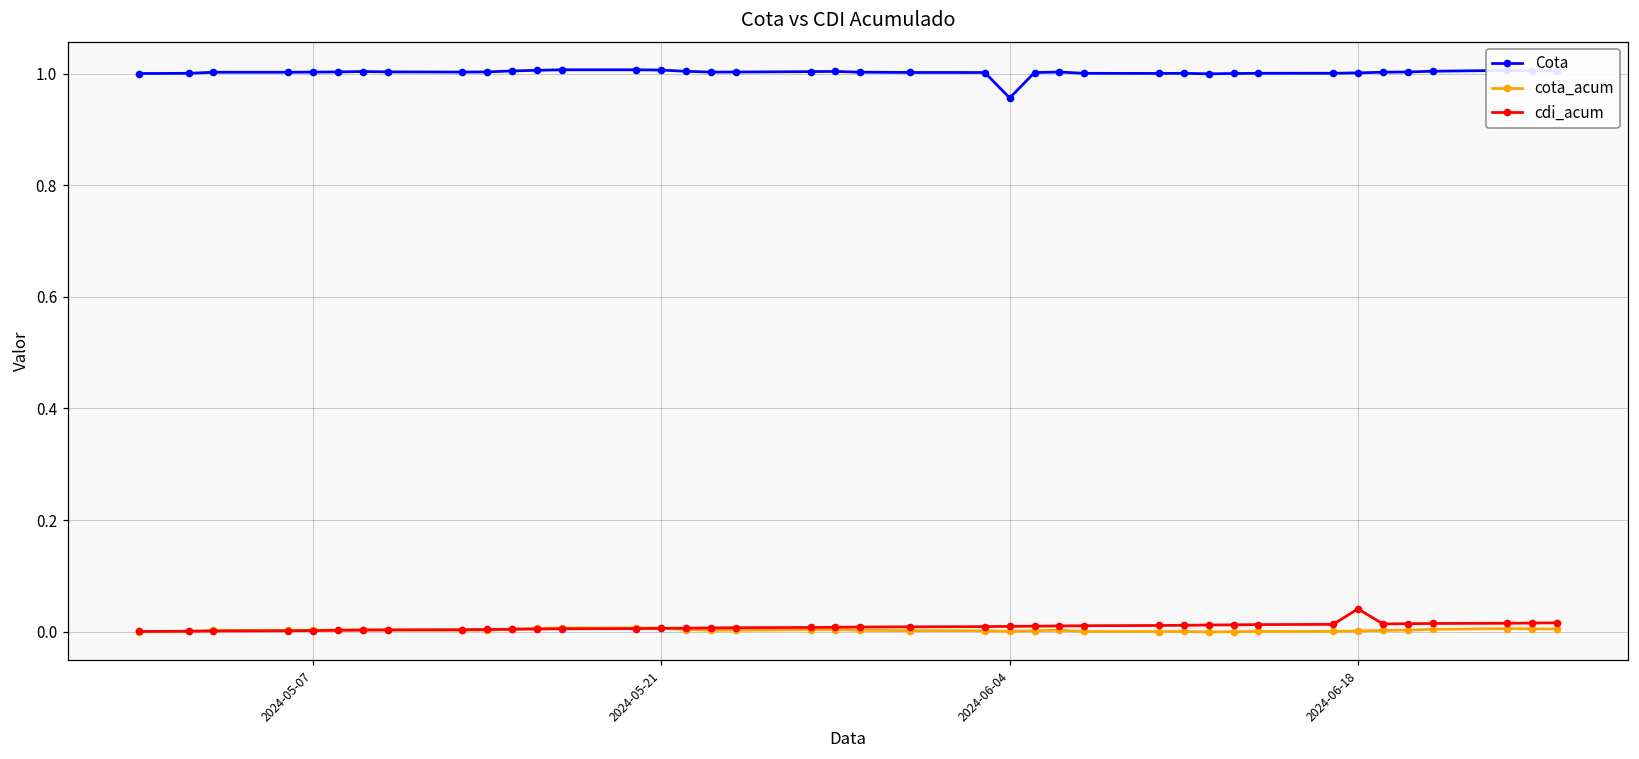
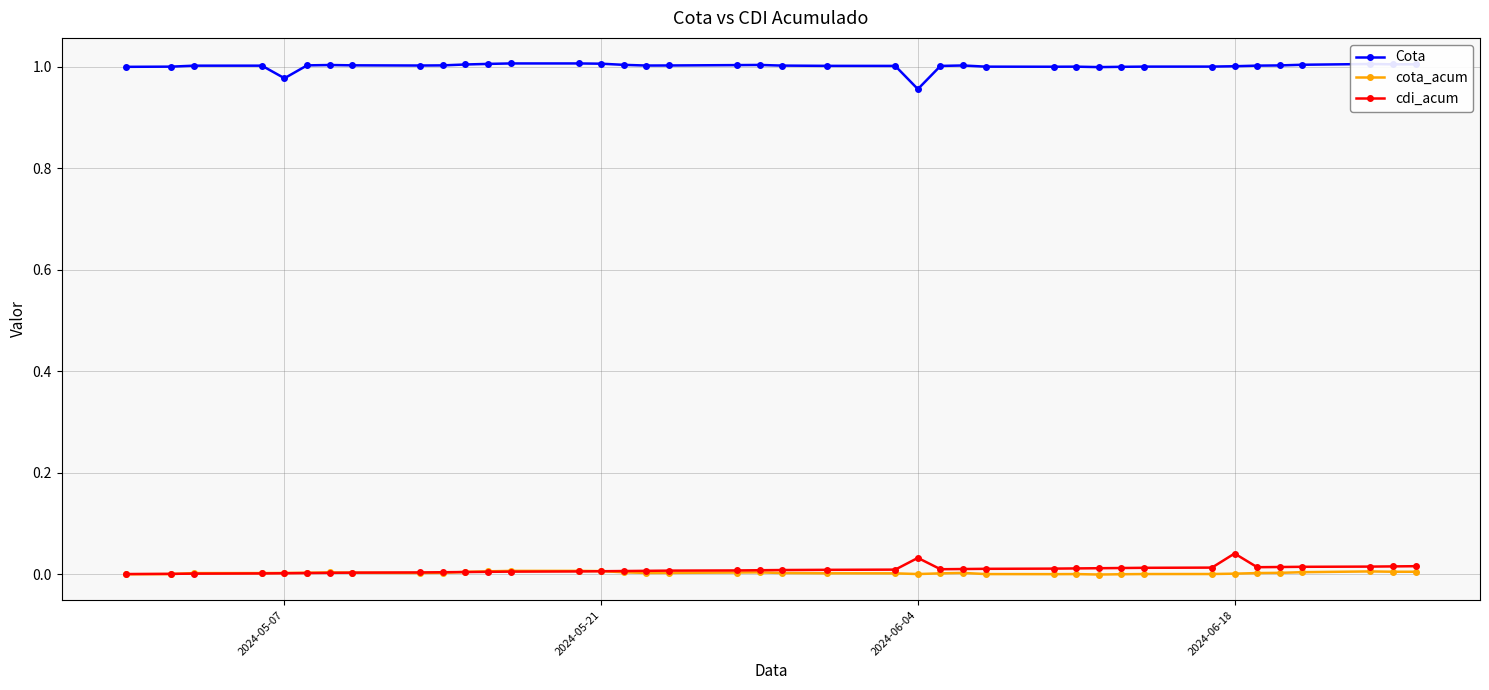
Cota, 2024-05-07: 1.00 -> 0.98
cdi_acum, 2024-06-04: 0.01 -> 0.03
